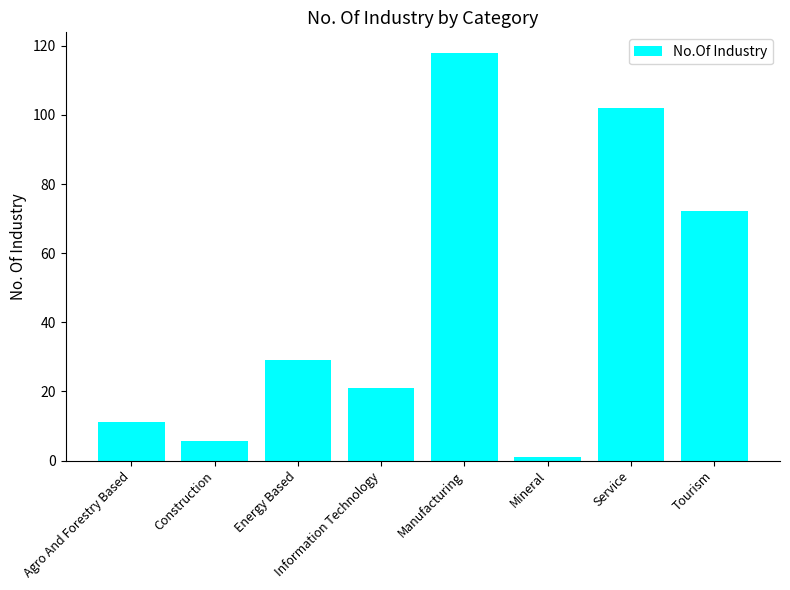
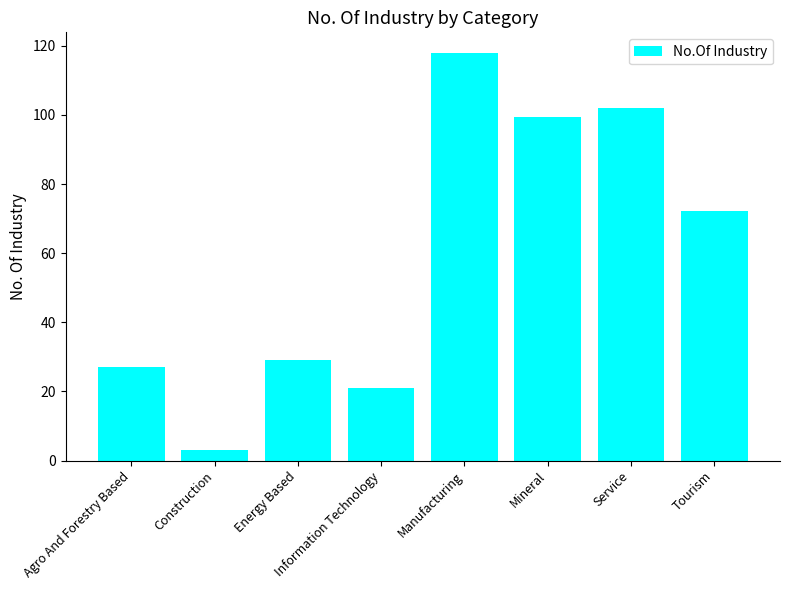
Agro And Forestry Based: 11 -> 27
Construction: 6 -> 3
Mineral: 1 -> 99
